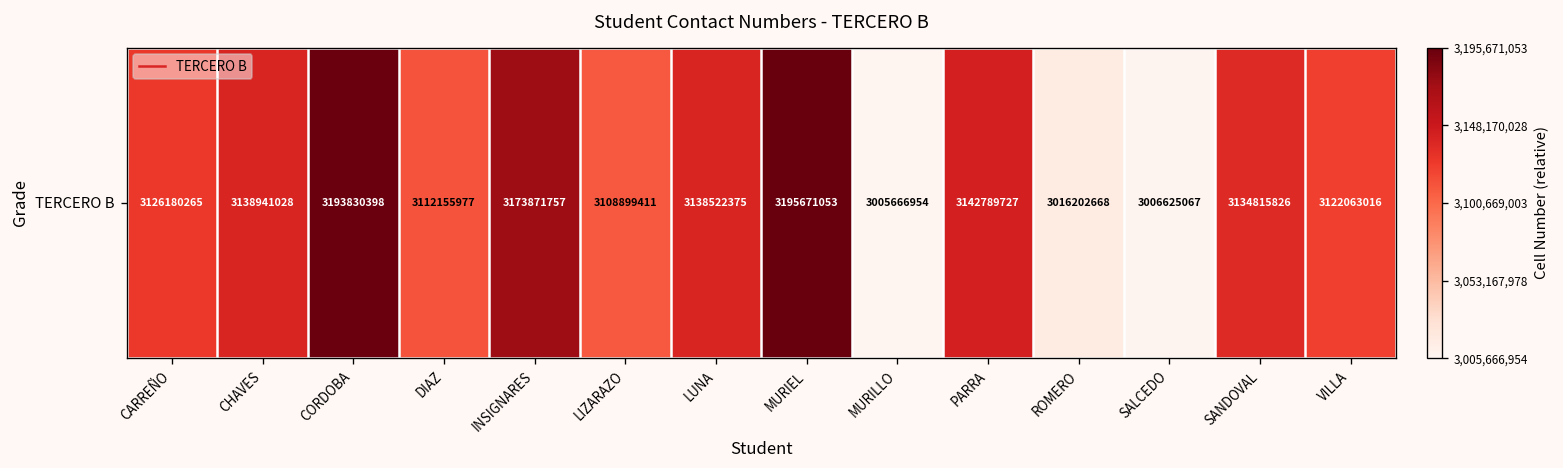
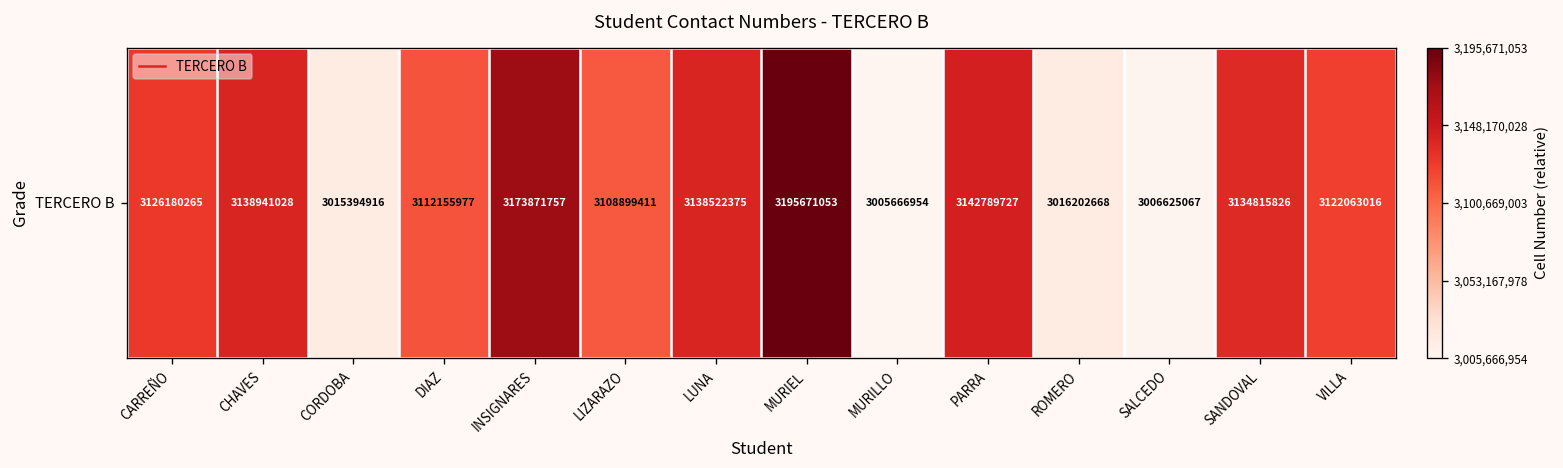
TERCERO B, CORDOBA: 3193830398 -> 3015394916
